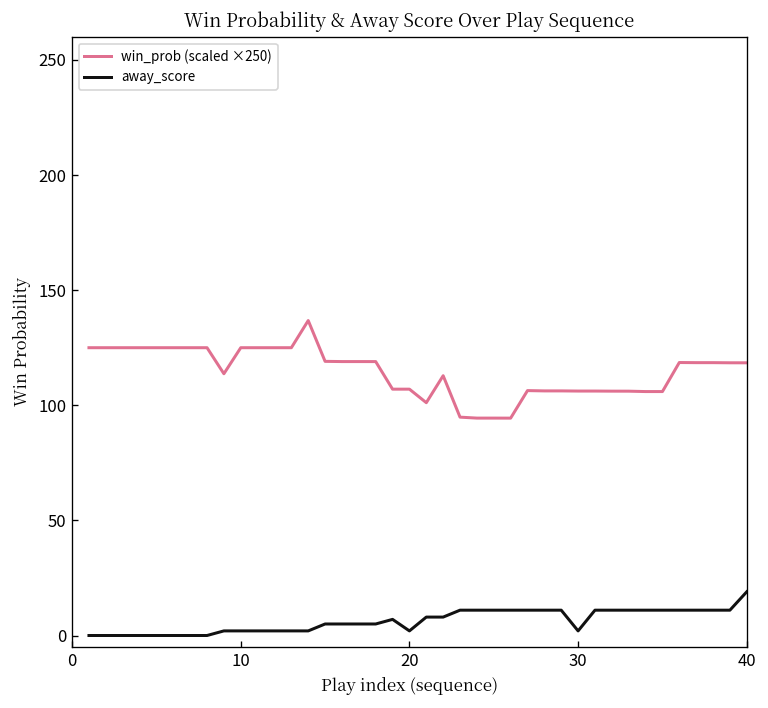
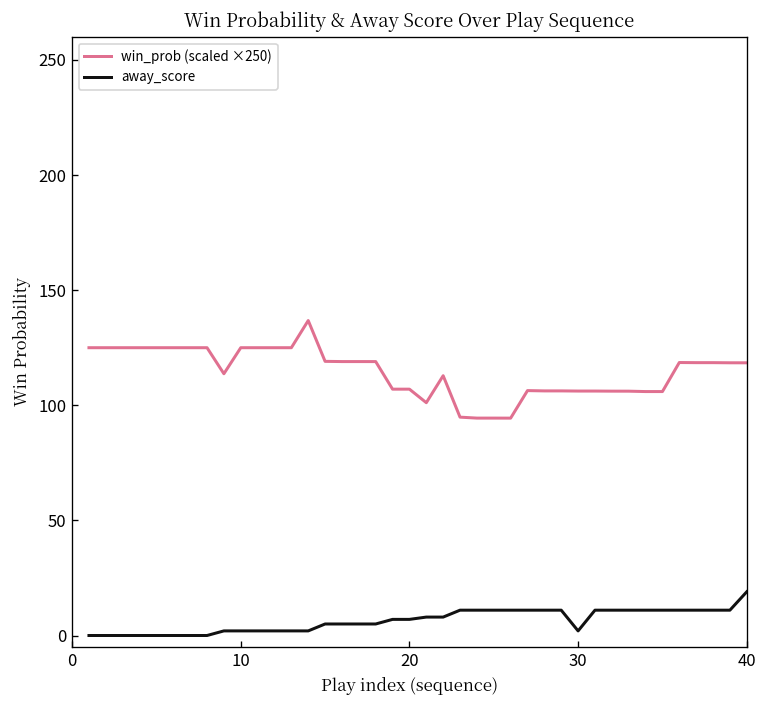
away_score, 20: 2 -> 7
